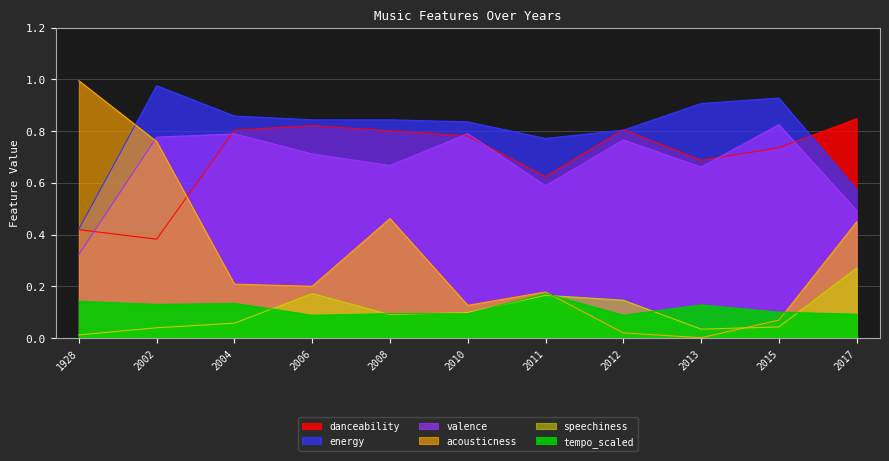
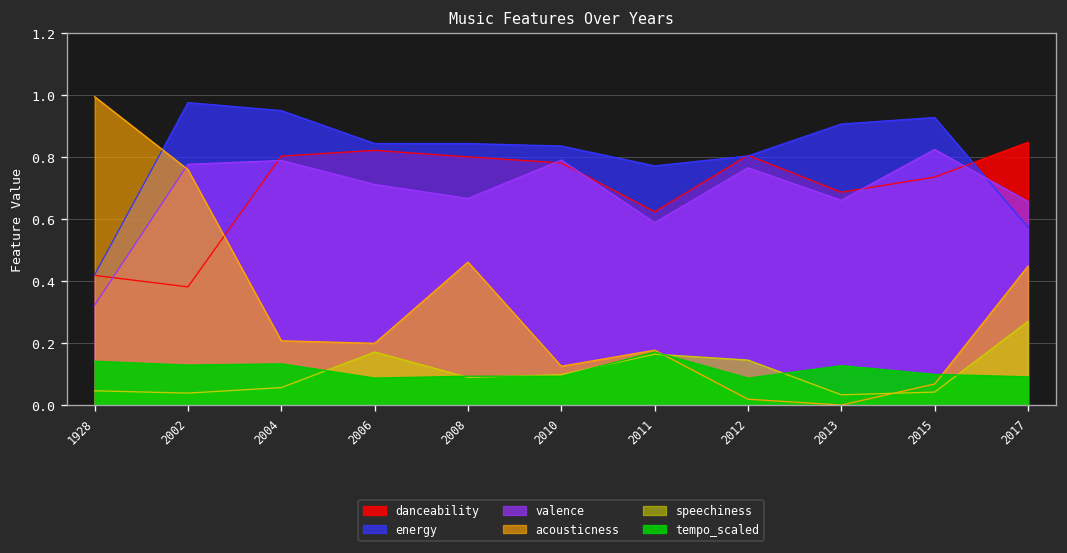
speechiness, 1928: 0.01 -> 0.05
energy, 2004: 0.86 -> 0.95
valence, 2017: 0.49 -> 0.66
